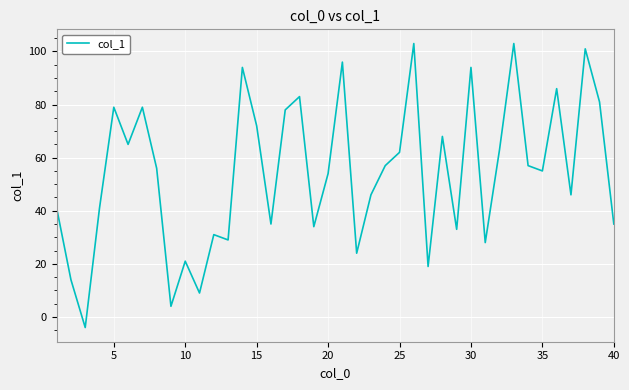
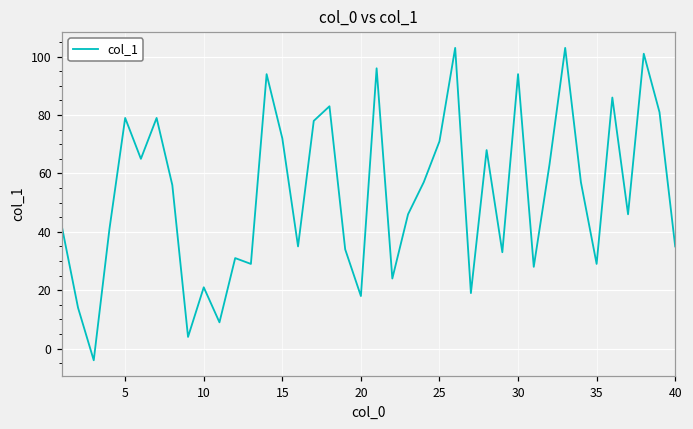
20: 54 -> 18
25: 62 -> 71
35: 55 -> 29
